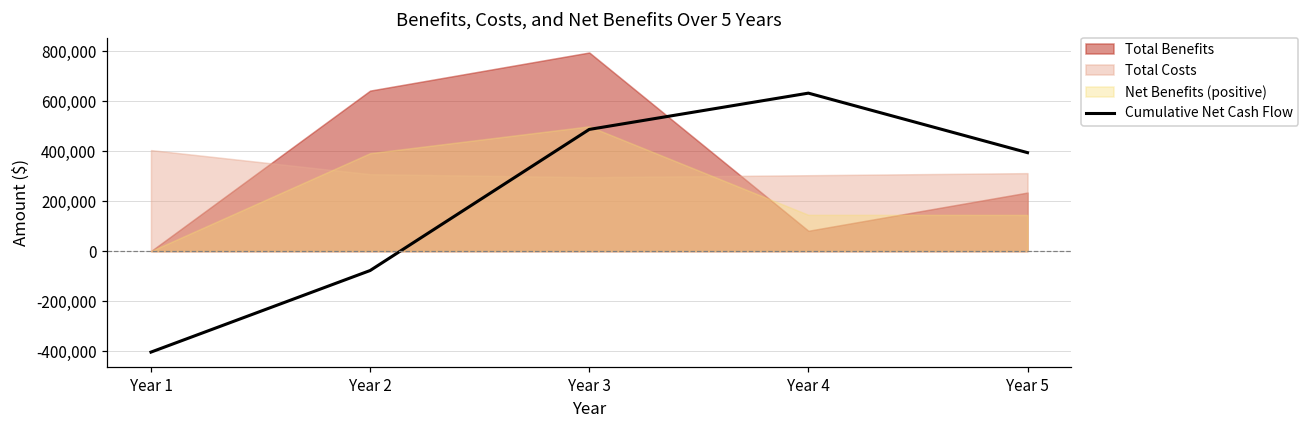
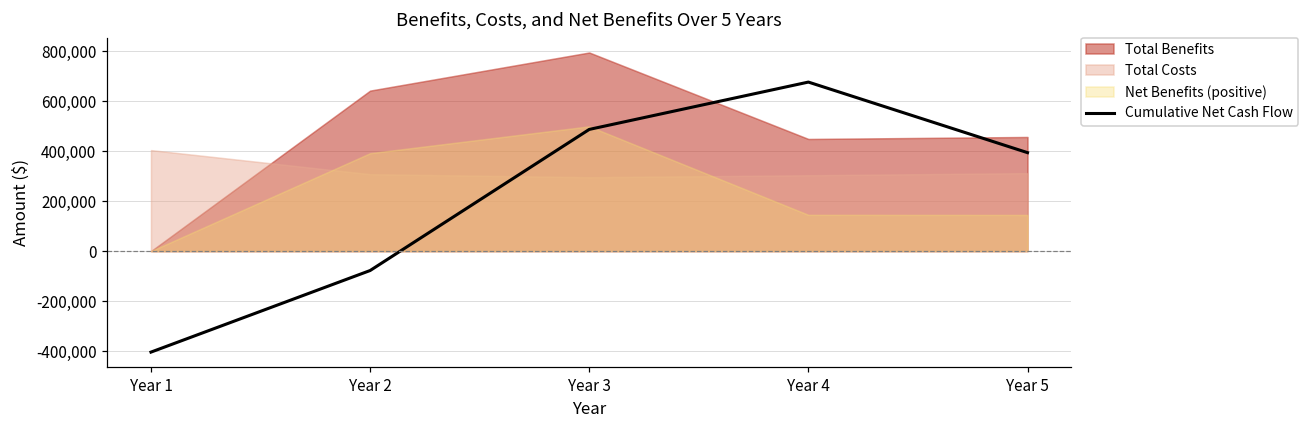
Cumulative Net Cash Flow, Year 4: 630,000 -> 680,000
Total Benefits, Year 4: 80,000 -> 450,000
Total Benefits, Year 5: 230,000 -> 460,000
